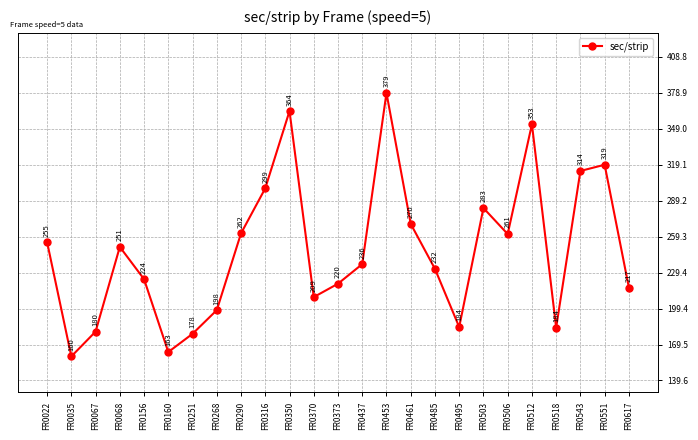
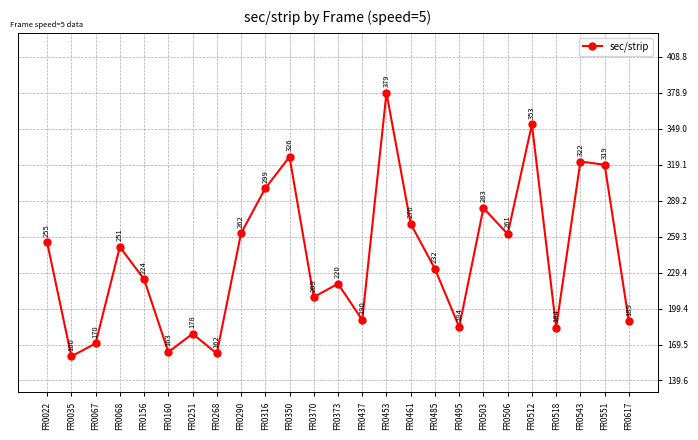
FR0067: 180 -> 170
FR0268: 198 -> 162
FR0350: 364 -> 326
FR0437: 236 -> 190
FR0543: 314 -> 322
FR0617: 217 -> 189
